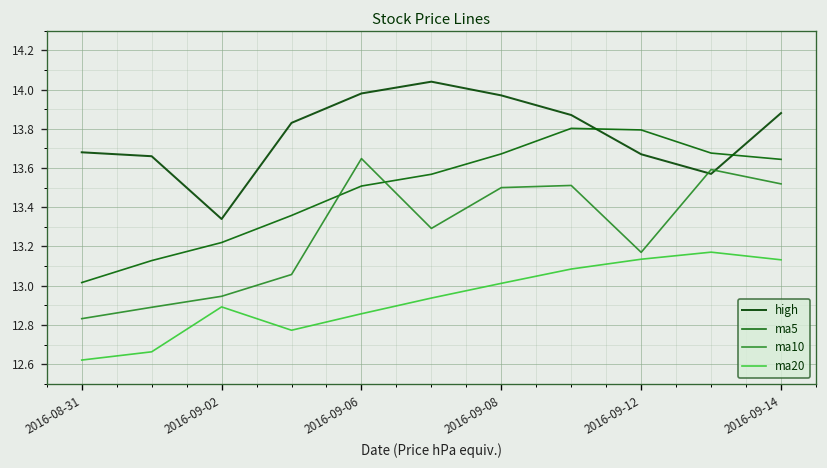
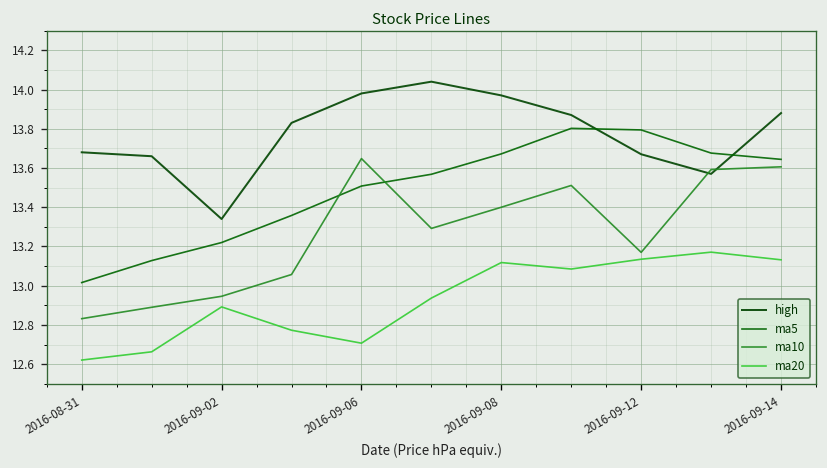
ma20, 2016-09-06: 12.86 -> 12.71
ma10, 2016-09-08: 13.5 -> 13.4
ma20, 2016-09-08: 13.01 -> 13.12
ma10, 2016-09-14: 13.52 -> 13.61
